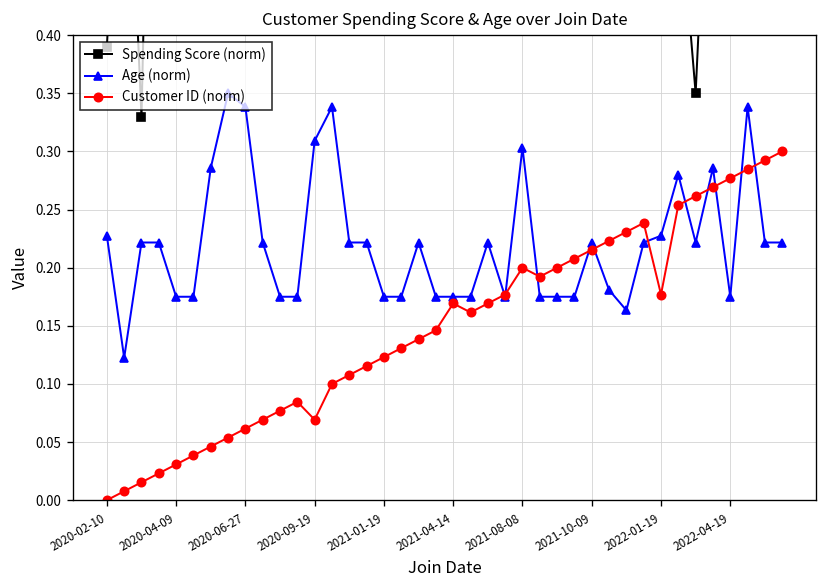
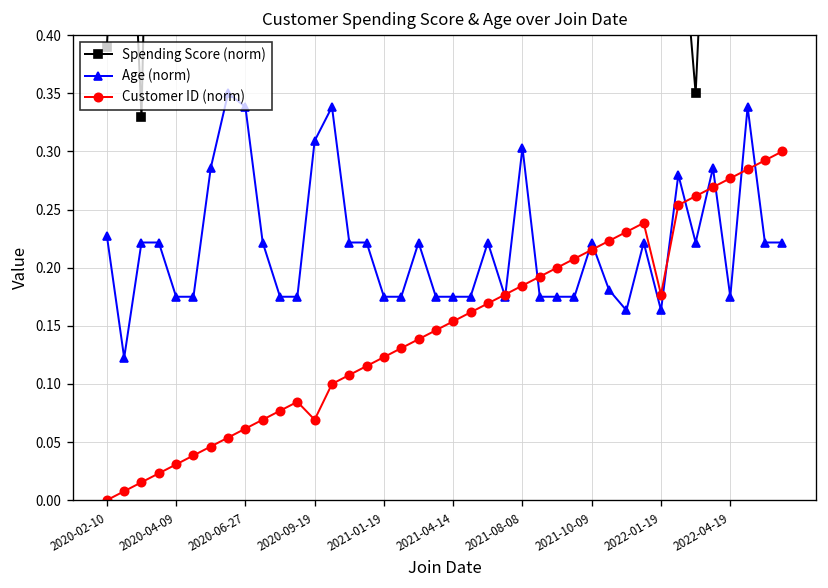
Customer ID (norm), 2021-04-14: 0.17 -> 0.15
Customer ID (norm), 2021-08-08: 0.20 -> 0.18
Age (norm), 2022-01-19: 0.23 -> 0.16
